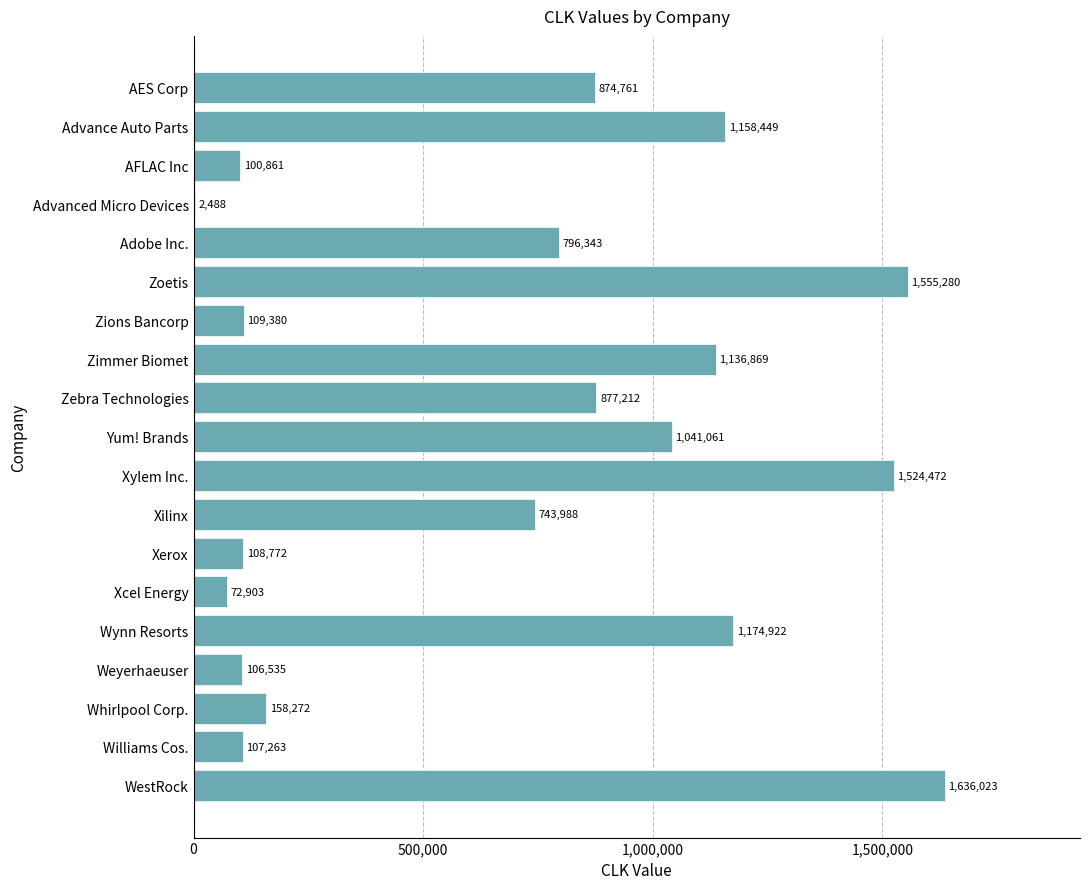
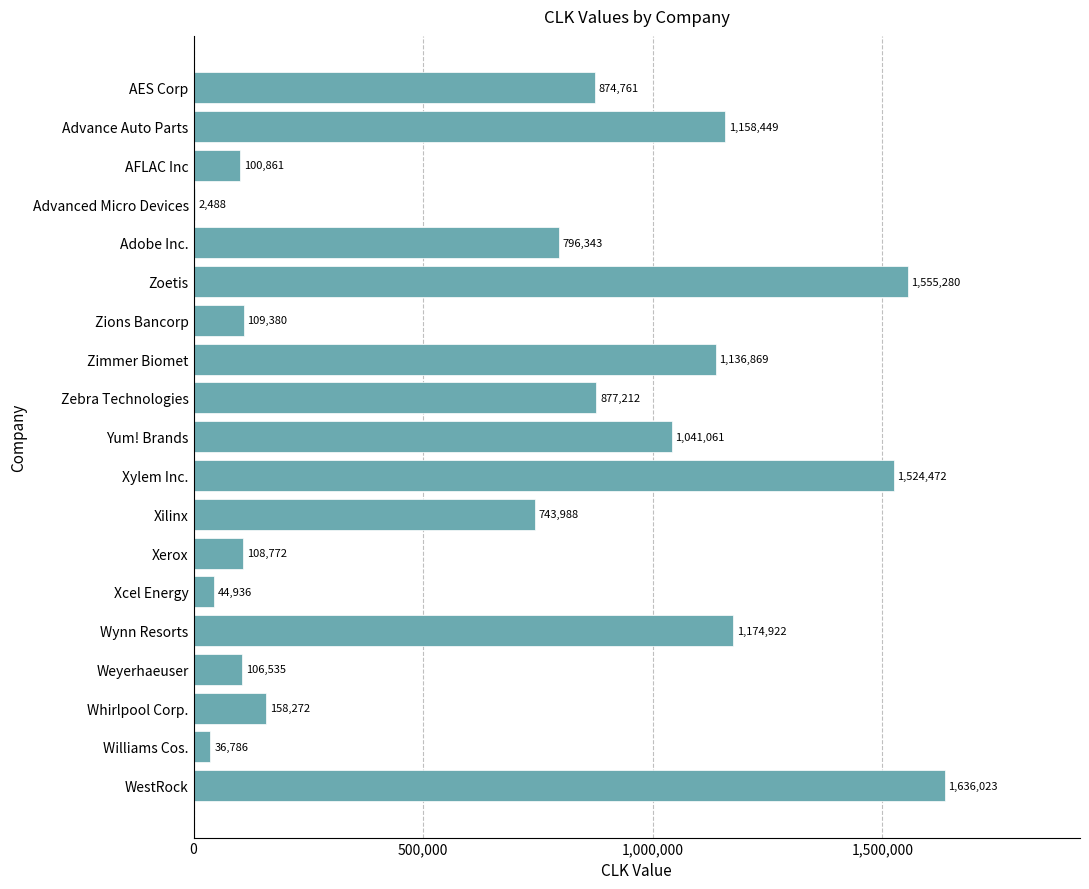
Xcel Energy: 72,903 -> 44,936
Williams Cos.: 107,263 -> 36,786
